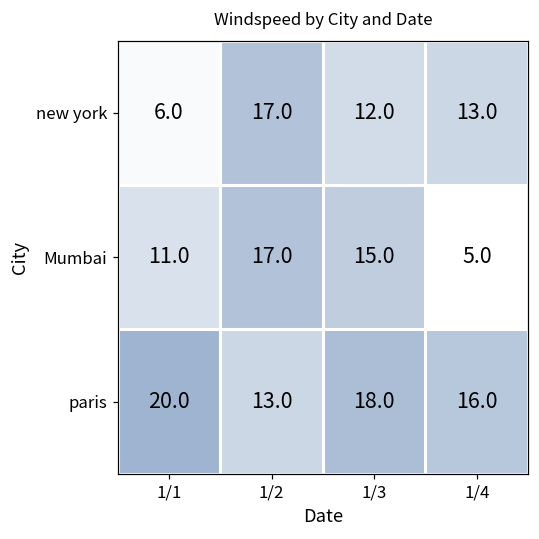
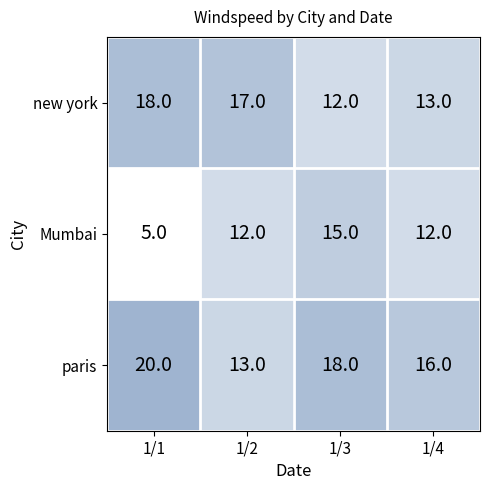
new york, 1/1: 6.0 -> 18.0
Mumbai, 1/1: 11.0 -> 5.0
Mumbai, 1/2: 17.0 -> 12.0
Mumbai, 1/4: 5.0 -> 12.0
